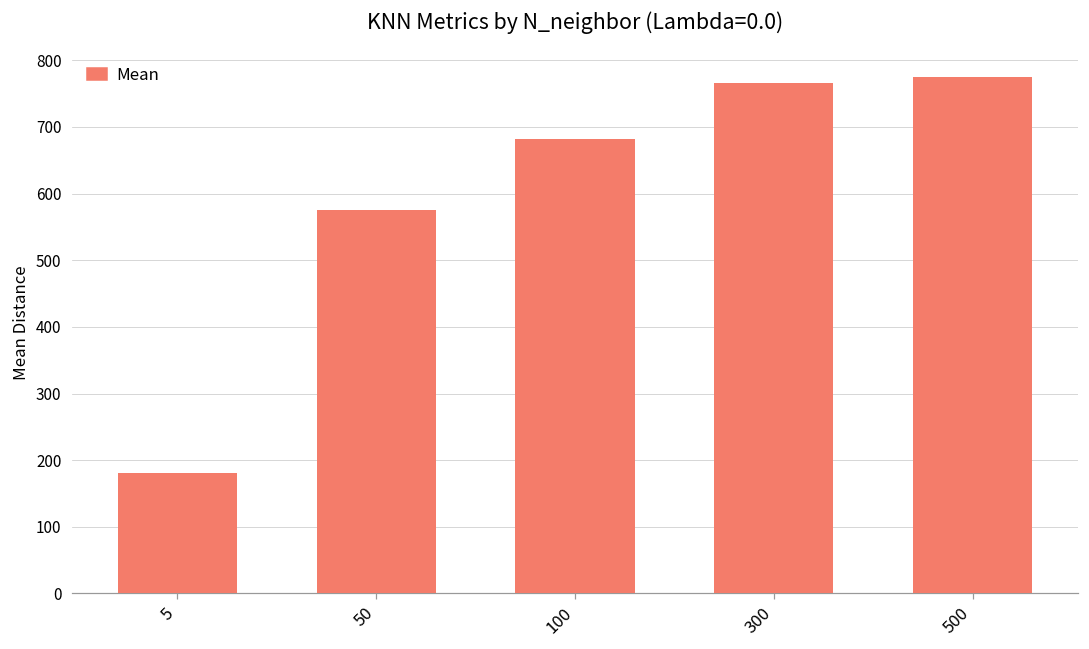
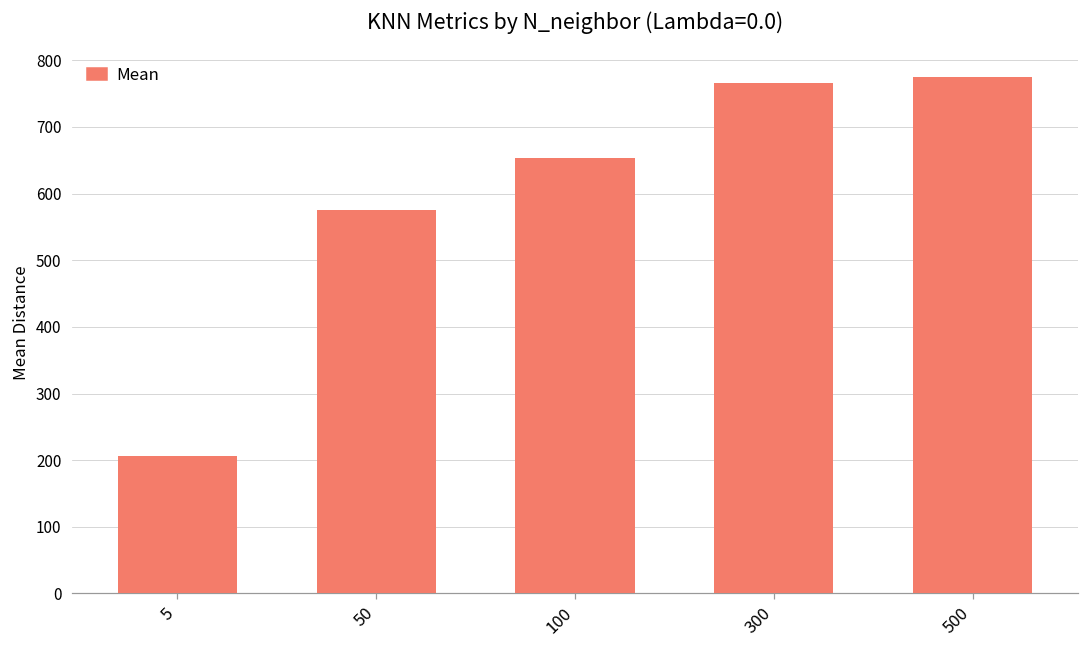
5: 180 -> 210
100: 680 -> 650
